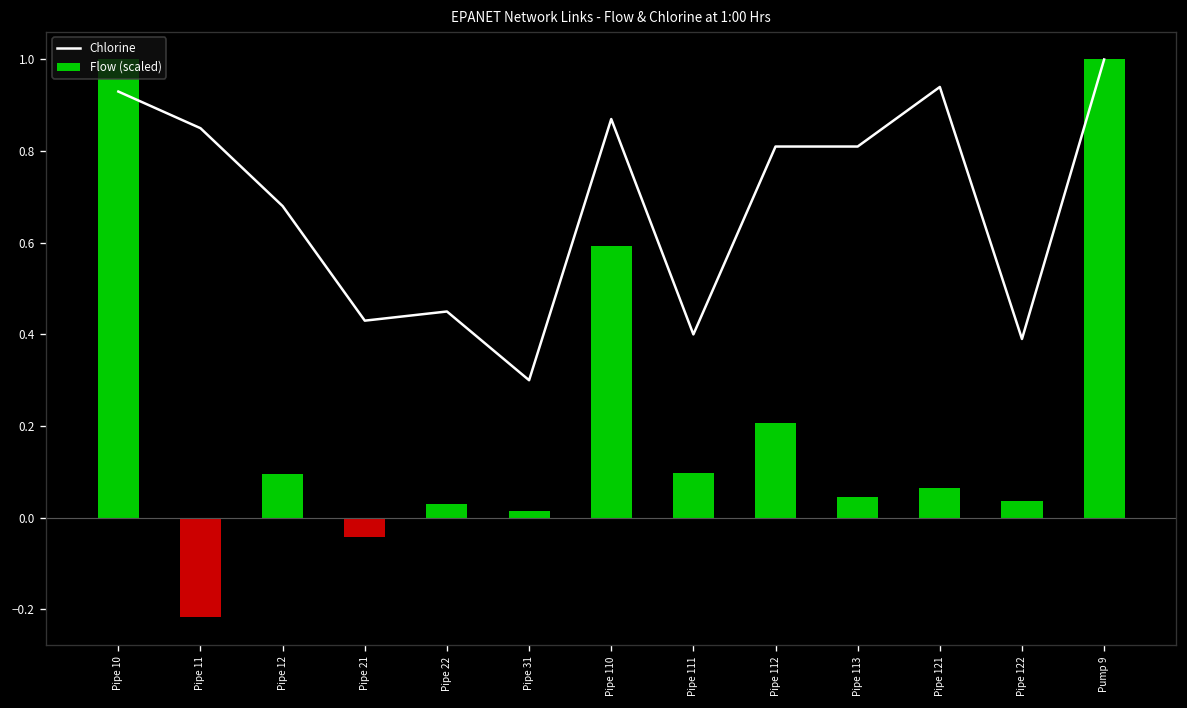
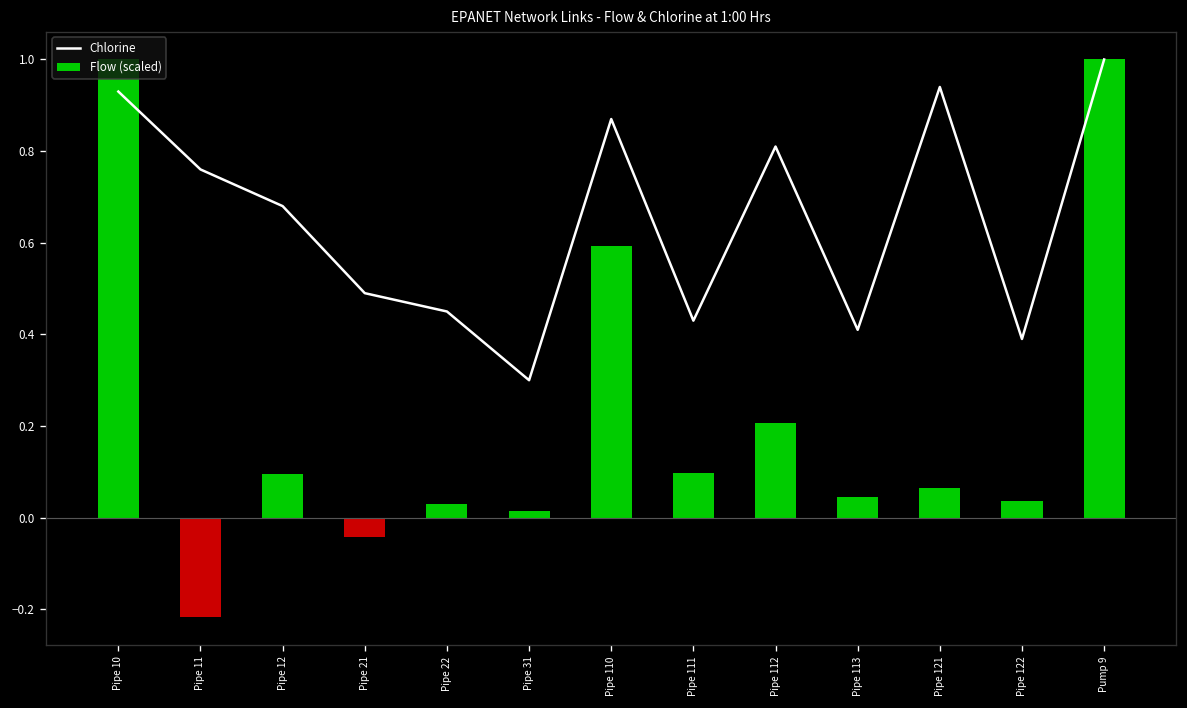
Chlorine, Pipe 11: 0.85 -> 0.76
Chlorine, Pipe 21: 0.43 -> 0.49
Chlorine, Pipe 111: 0.40 -> 0.43
Chlorine, Pipe 113: 0.81 -> 0.41
